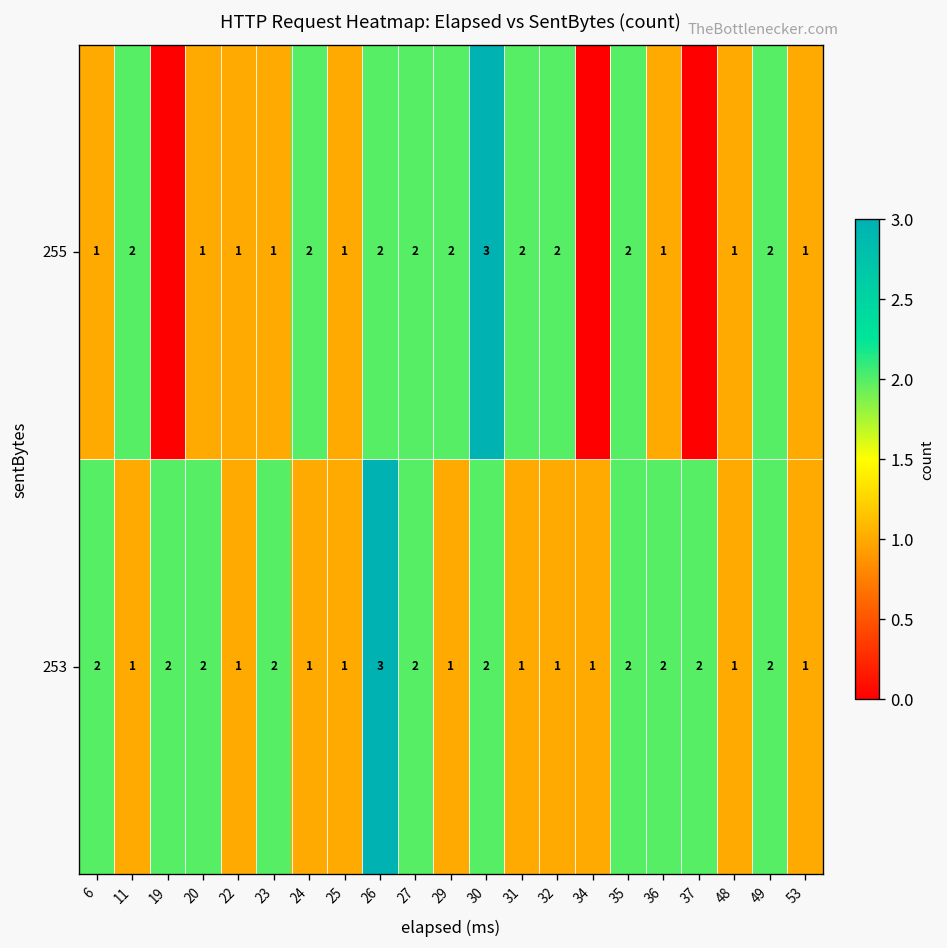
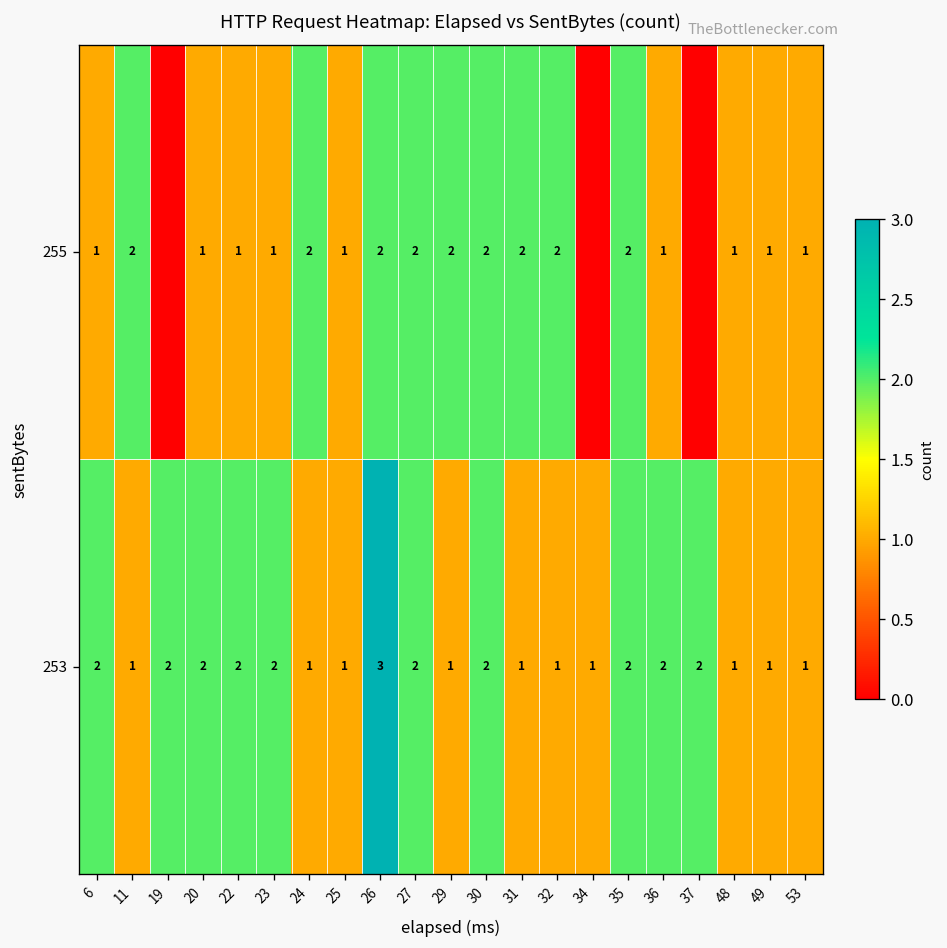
255, 30: 3 -> 2
255, 49: 2 -> 1
253, 22: 1 -> 2
253, 49: 2 -> 1
